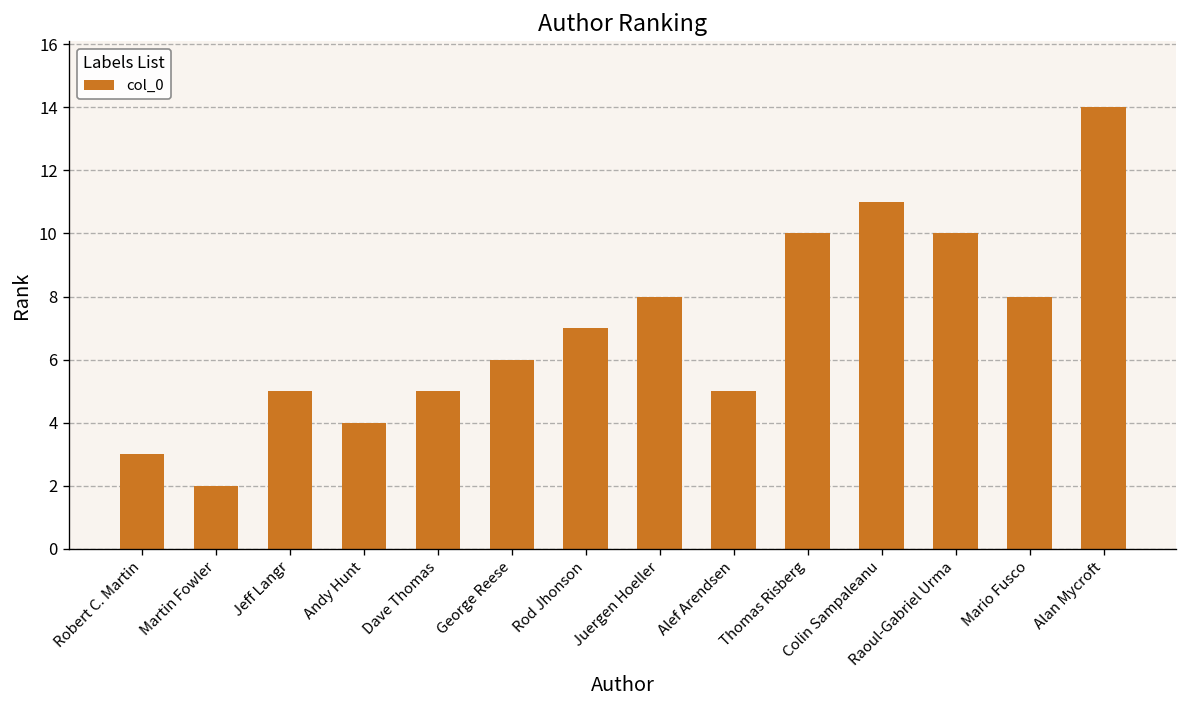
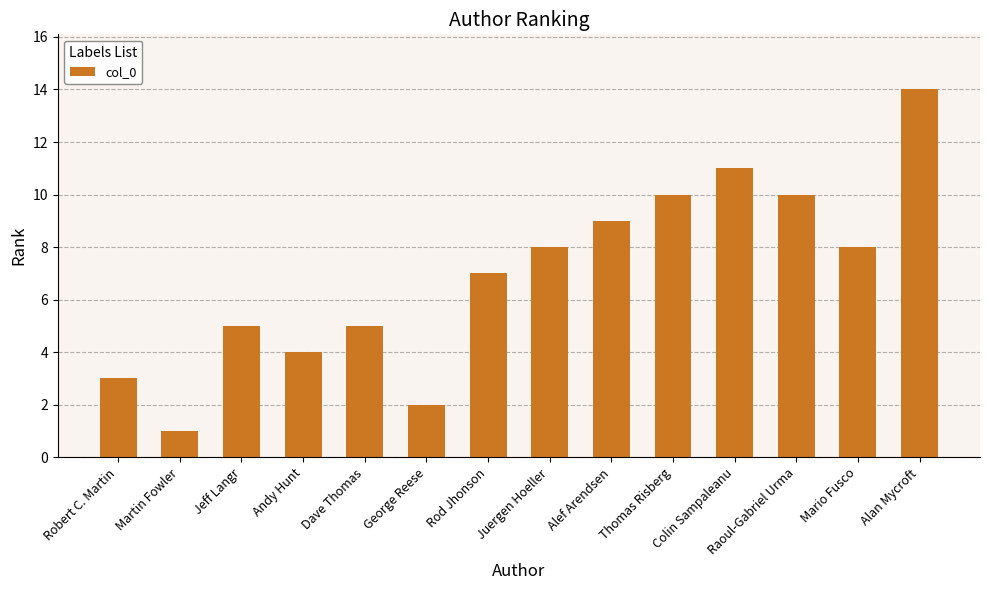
Martin Fowler: 2 -> 1
George Reese: 6 -> 2
Alef Arendsen: 5 -> 9
